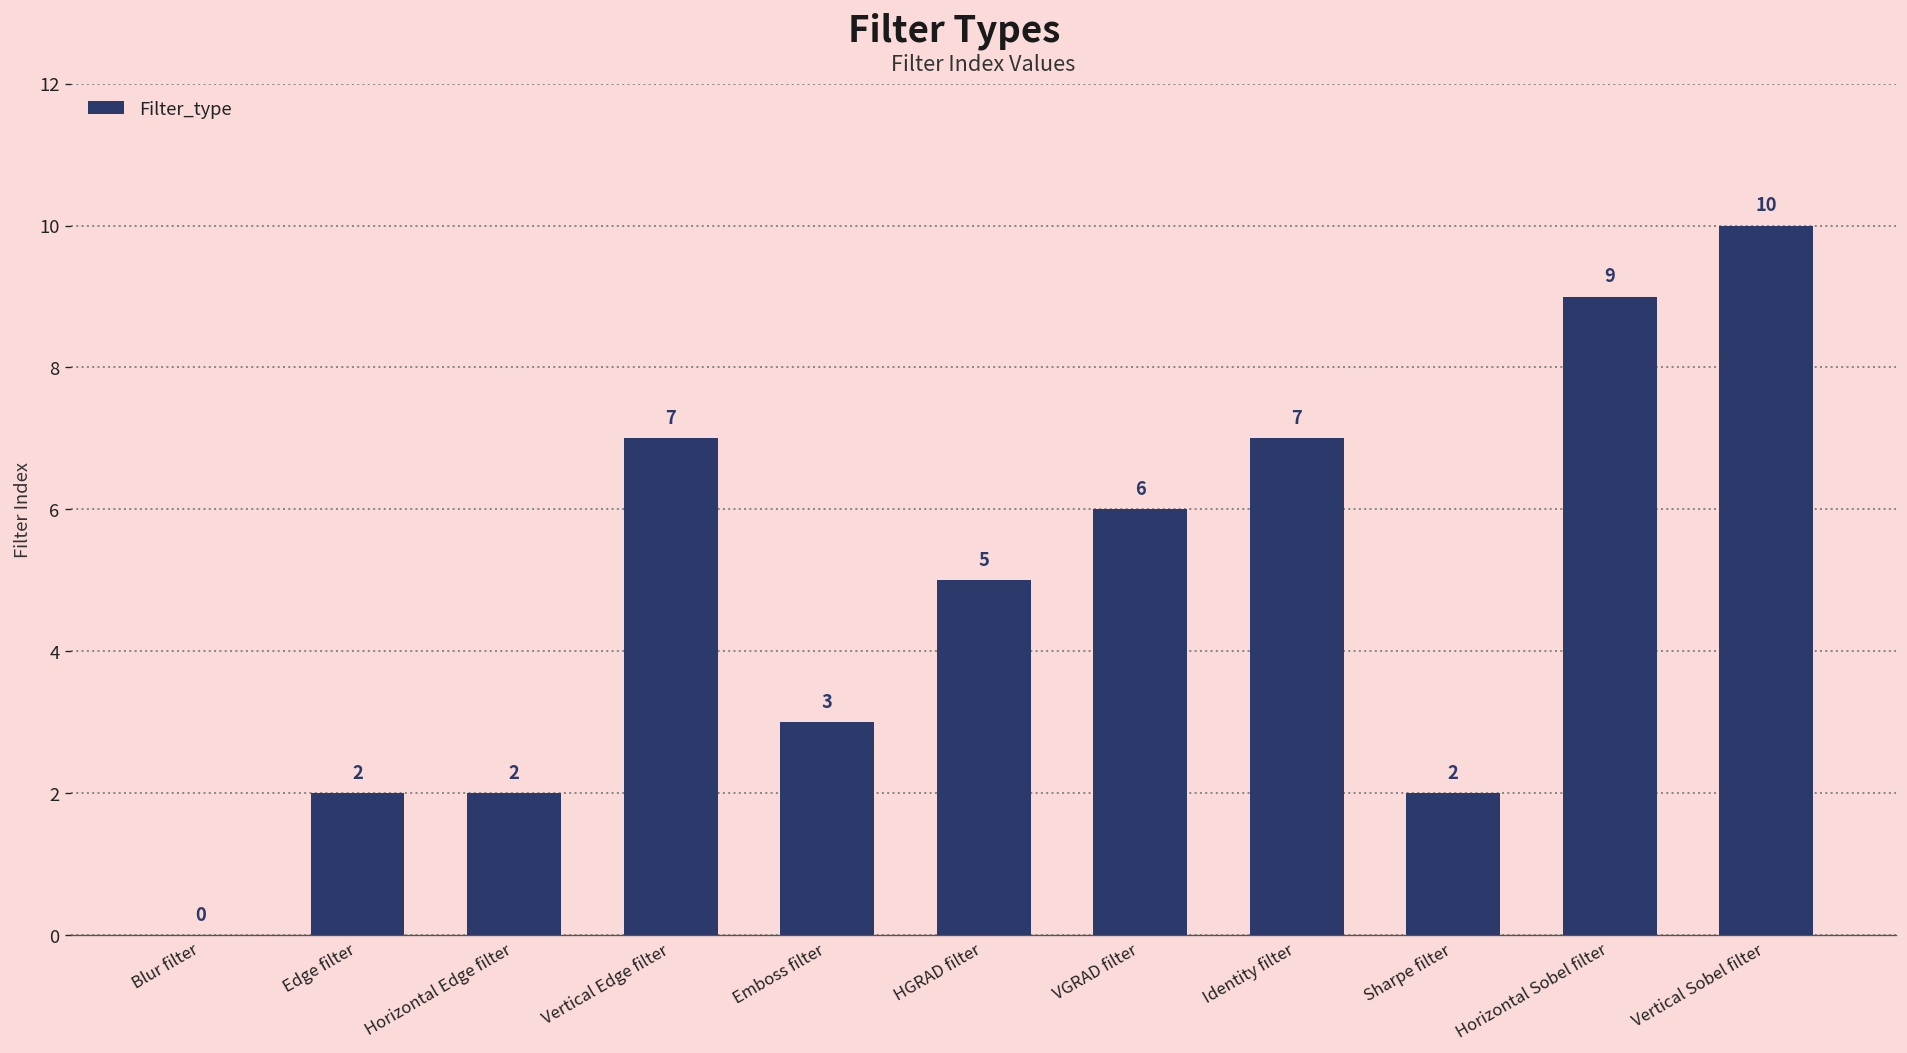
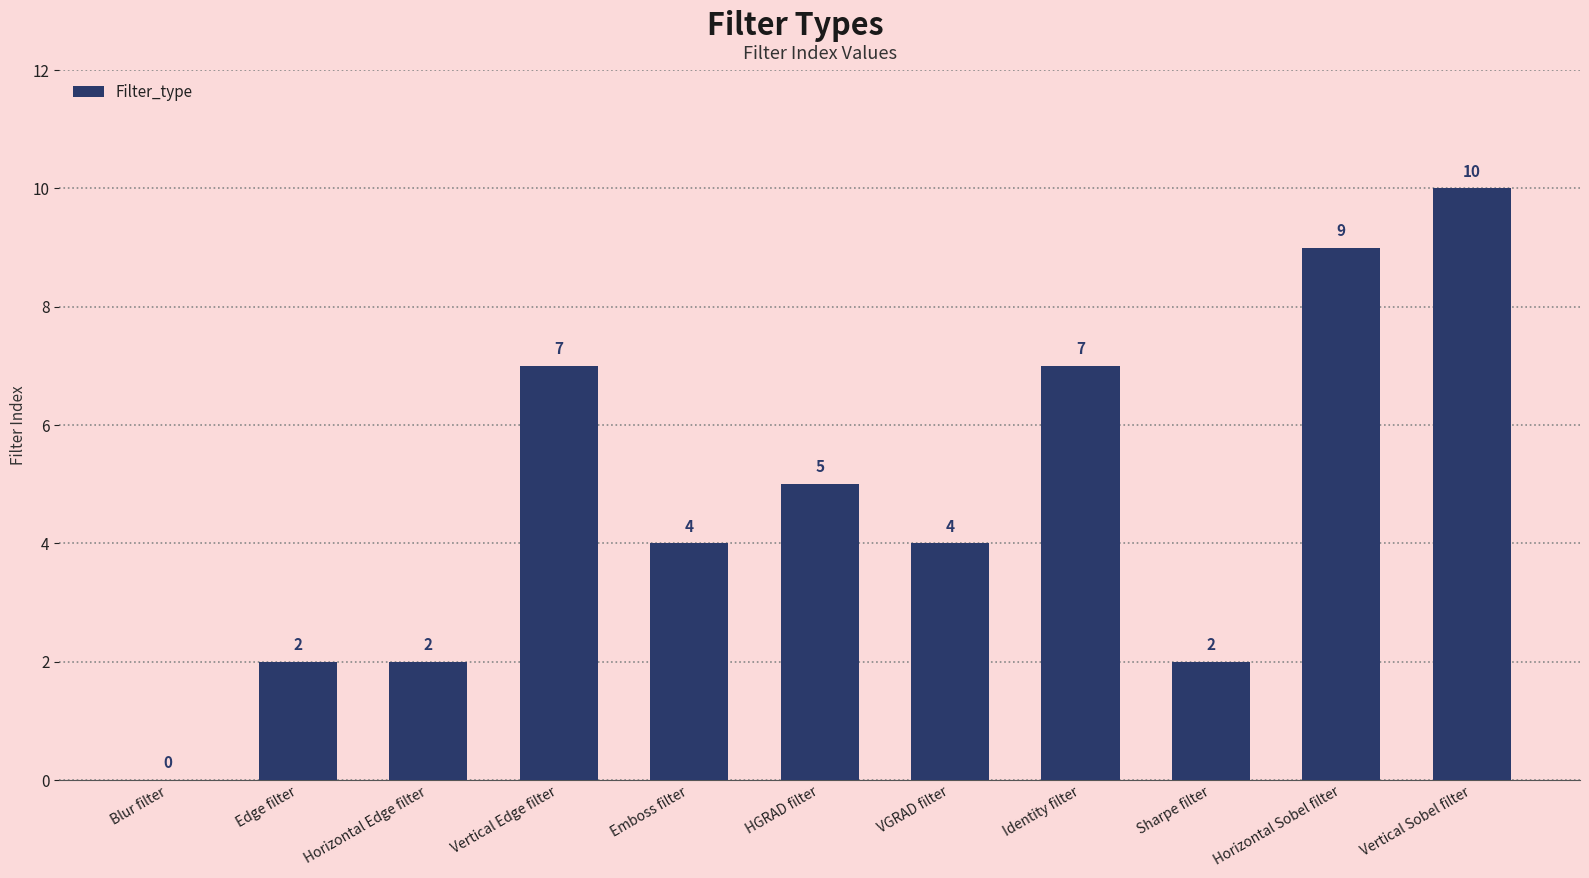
Emboss filter: 3 -> 4
VGRAD filter: 6 -> 4
